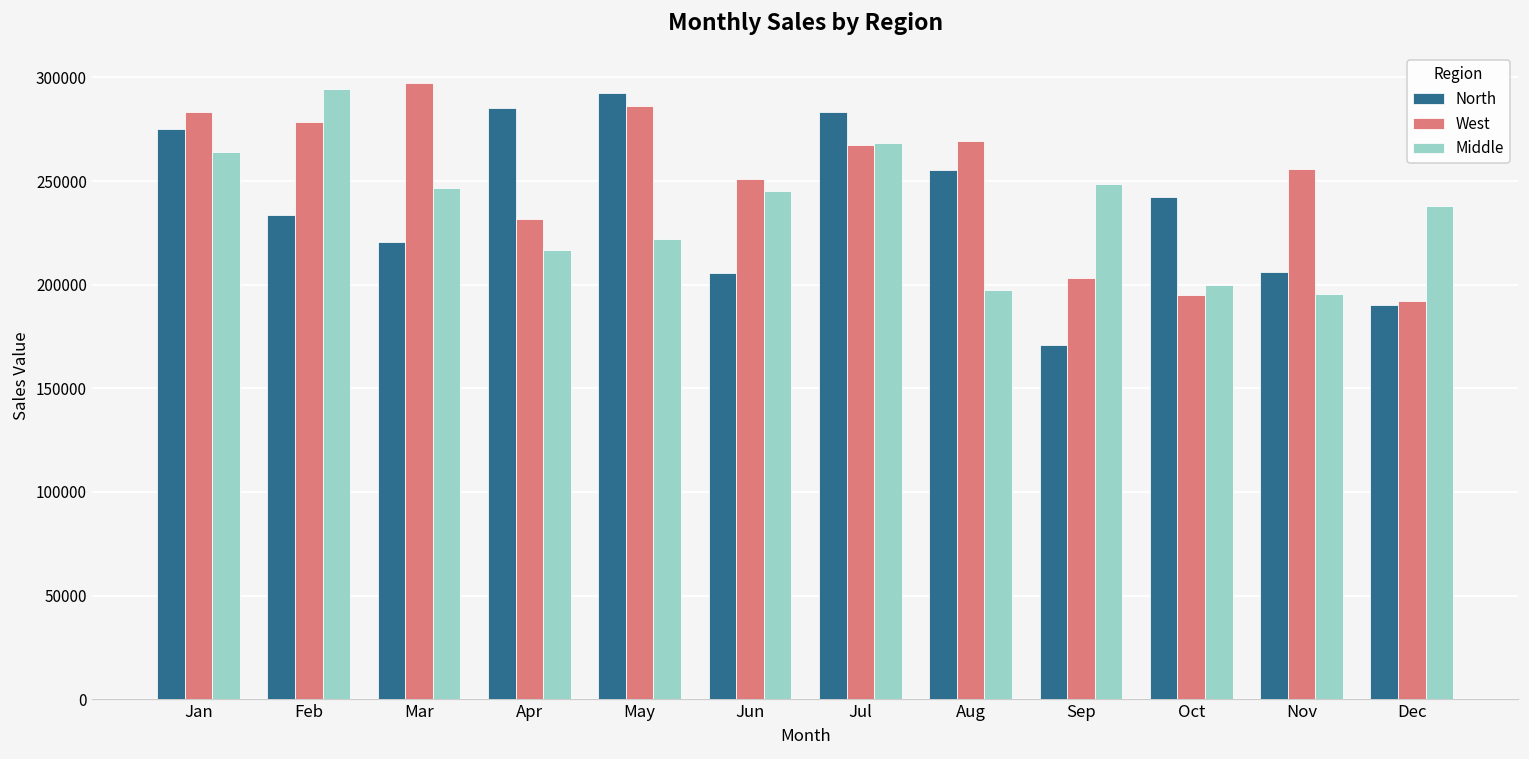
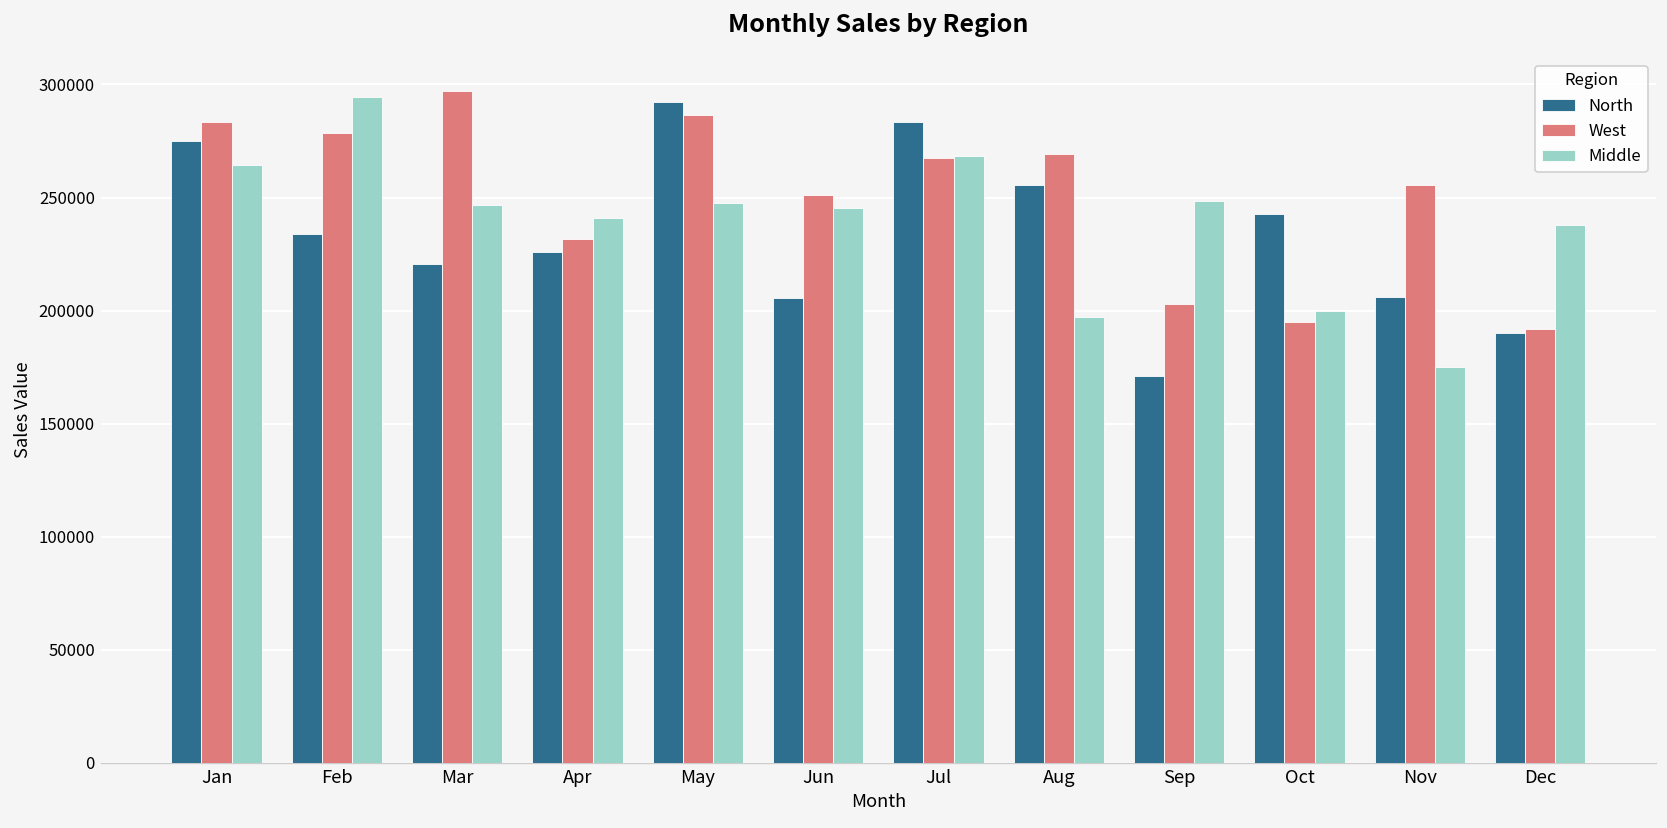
North, Apr: 285000 -> 226000
Middle, Apr: 217000 -> 241000
Middle, May: 222000 -> 247000
Middle, Nov: 195000 -> 175000
